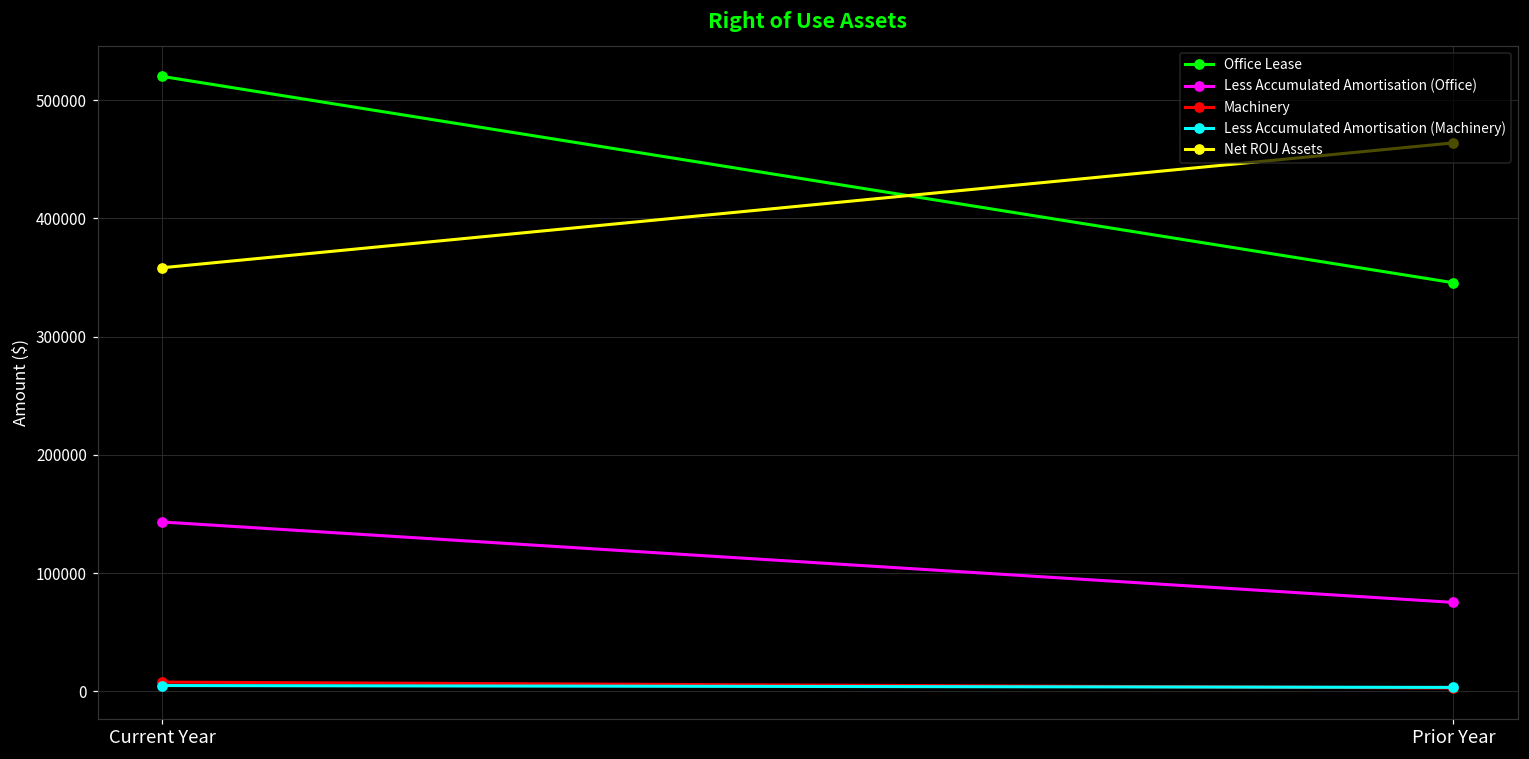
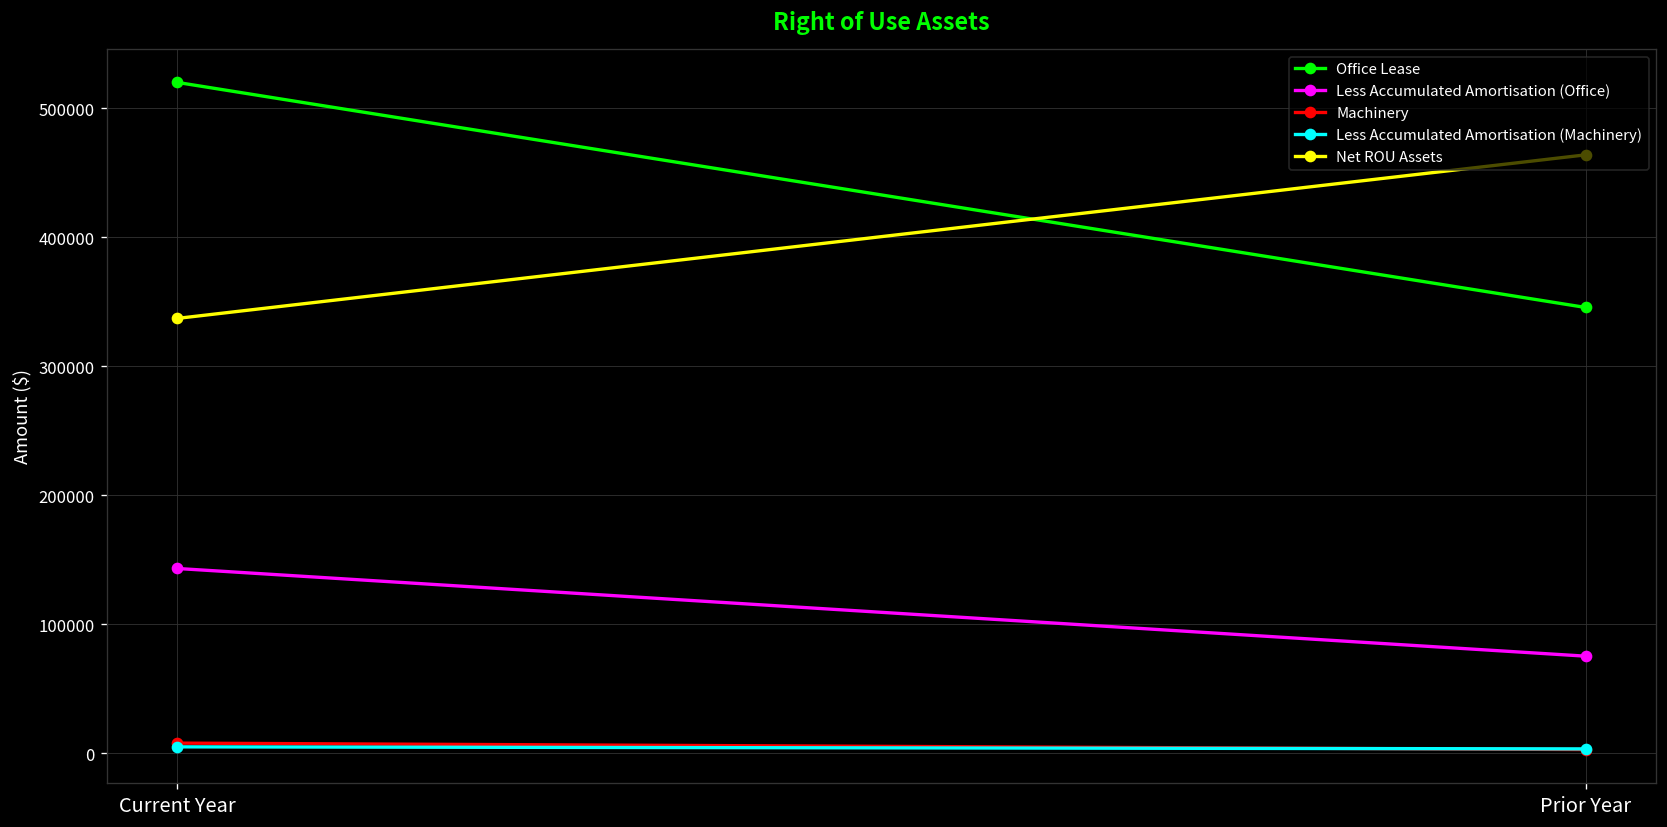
Net ROU Assets, Current Year: 358000 -> 337000
